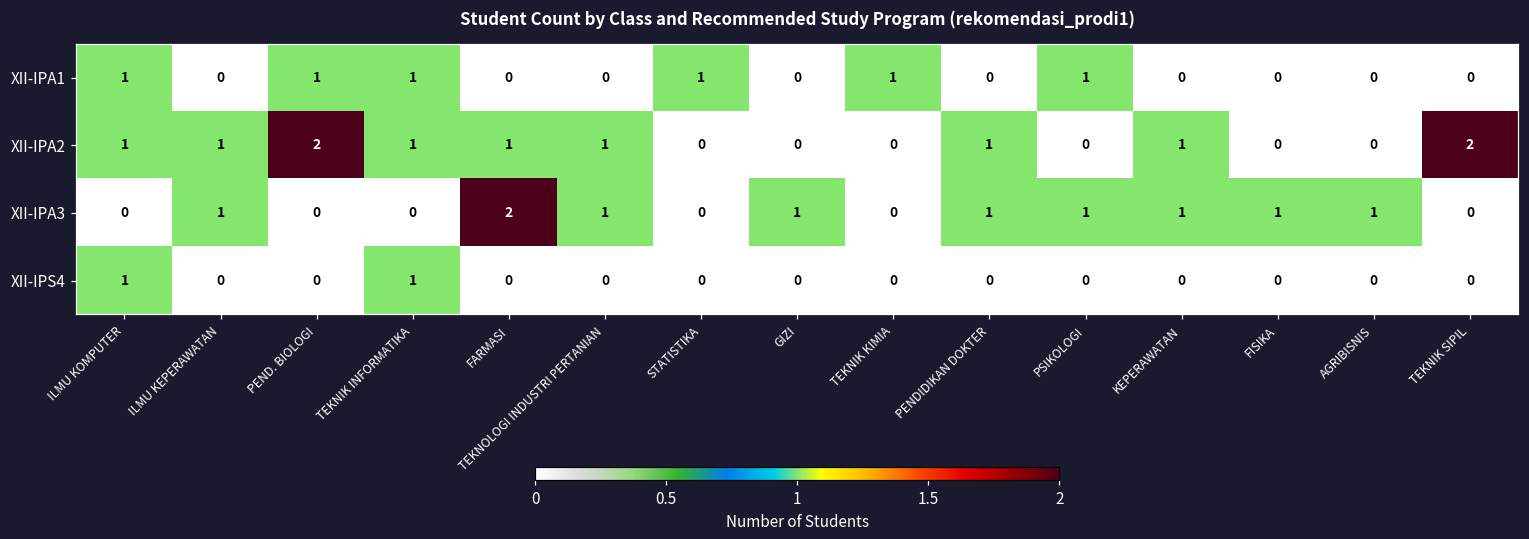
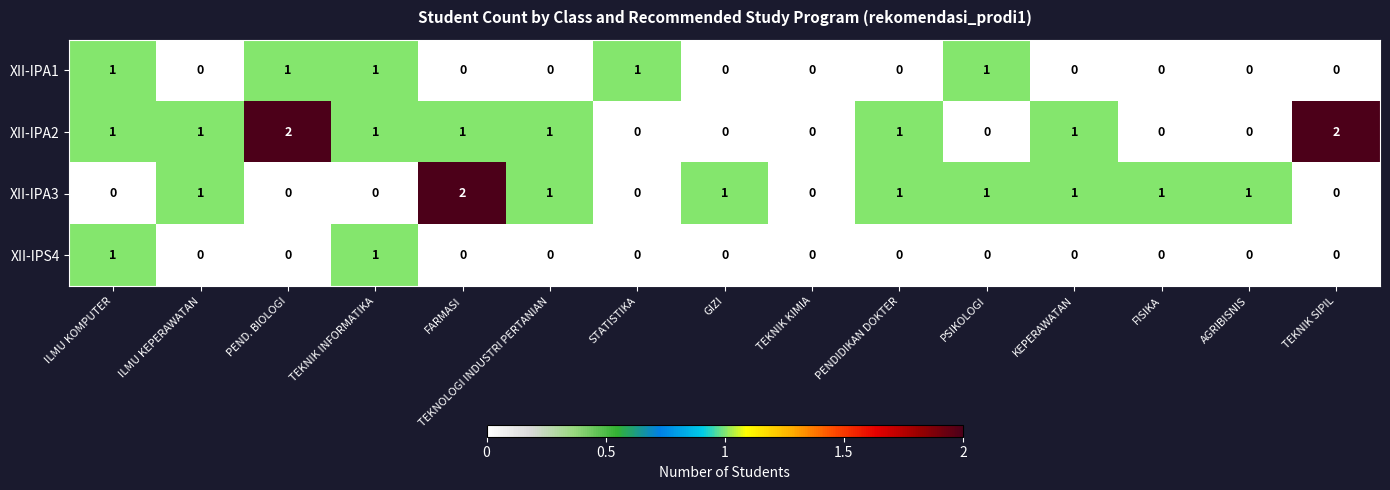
XII-IPA1, TEKNIK KIMIA: 1 -> 0
